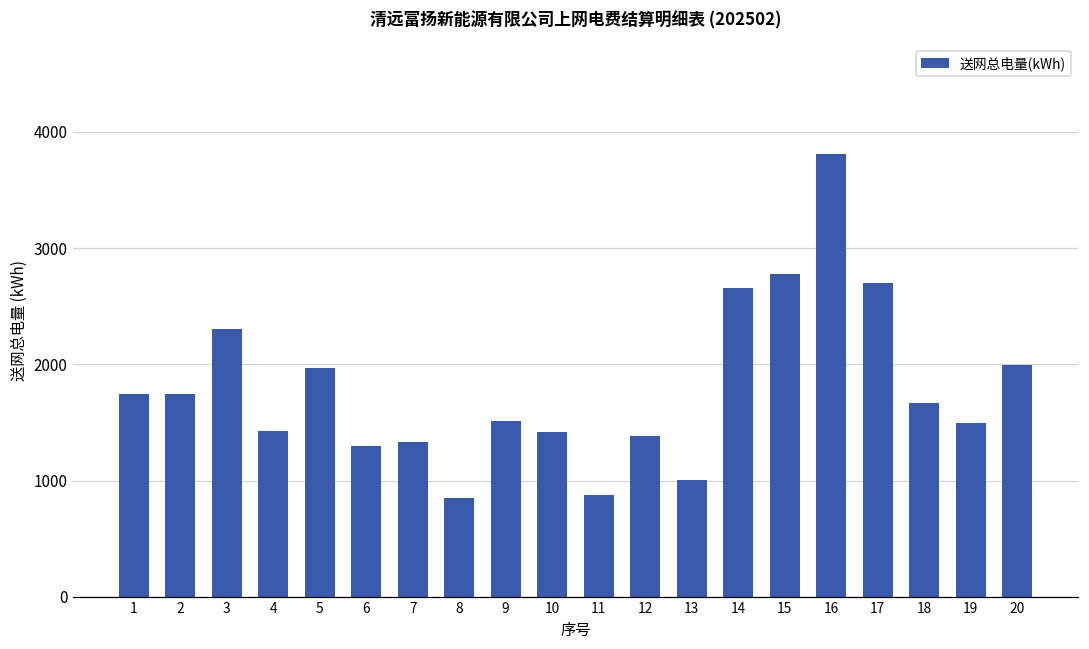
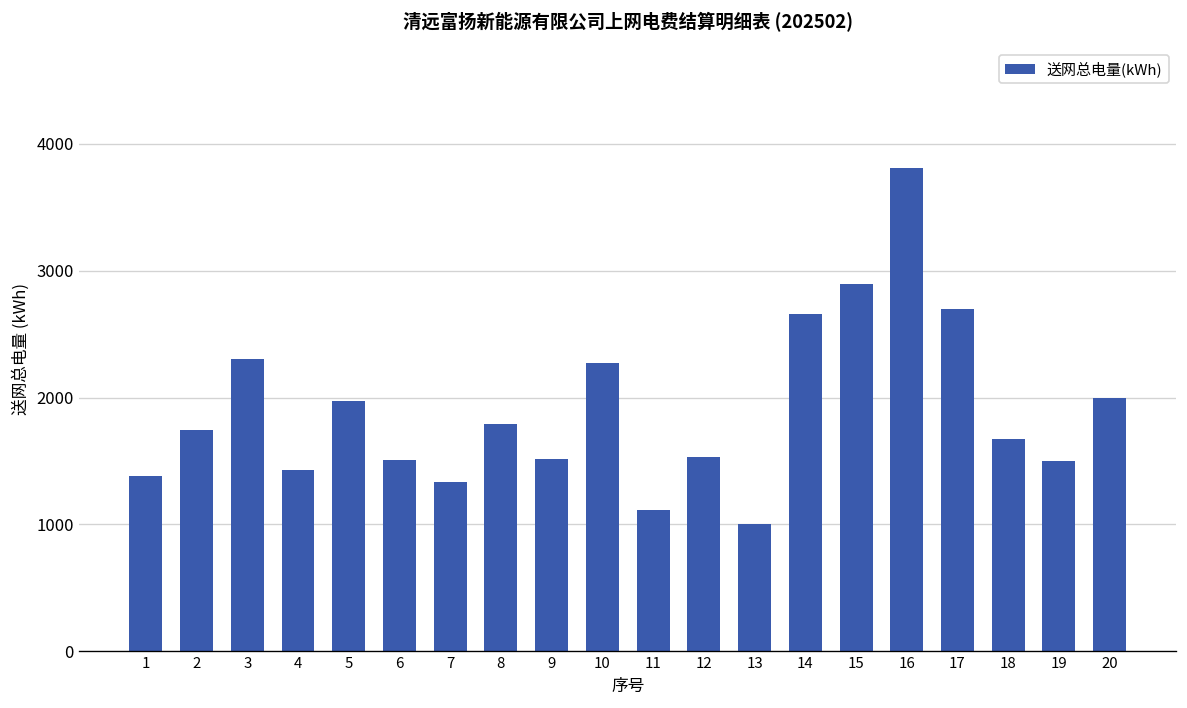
1: 1740 -> 1380
6: 1300 -> 1510
8: 850 -> 1790
10: 1420 -> 2270
11: 880 -> 1110
12: 1380 -> 1530
15: 2780 -> 2900
